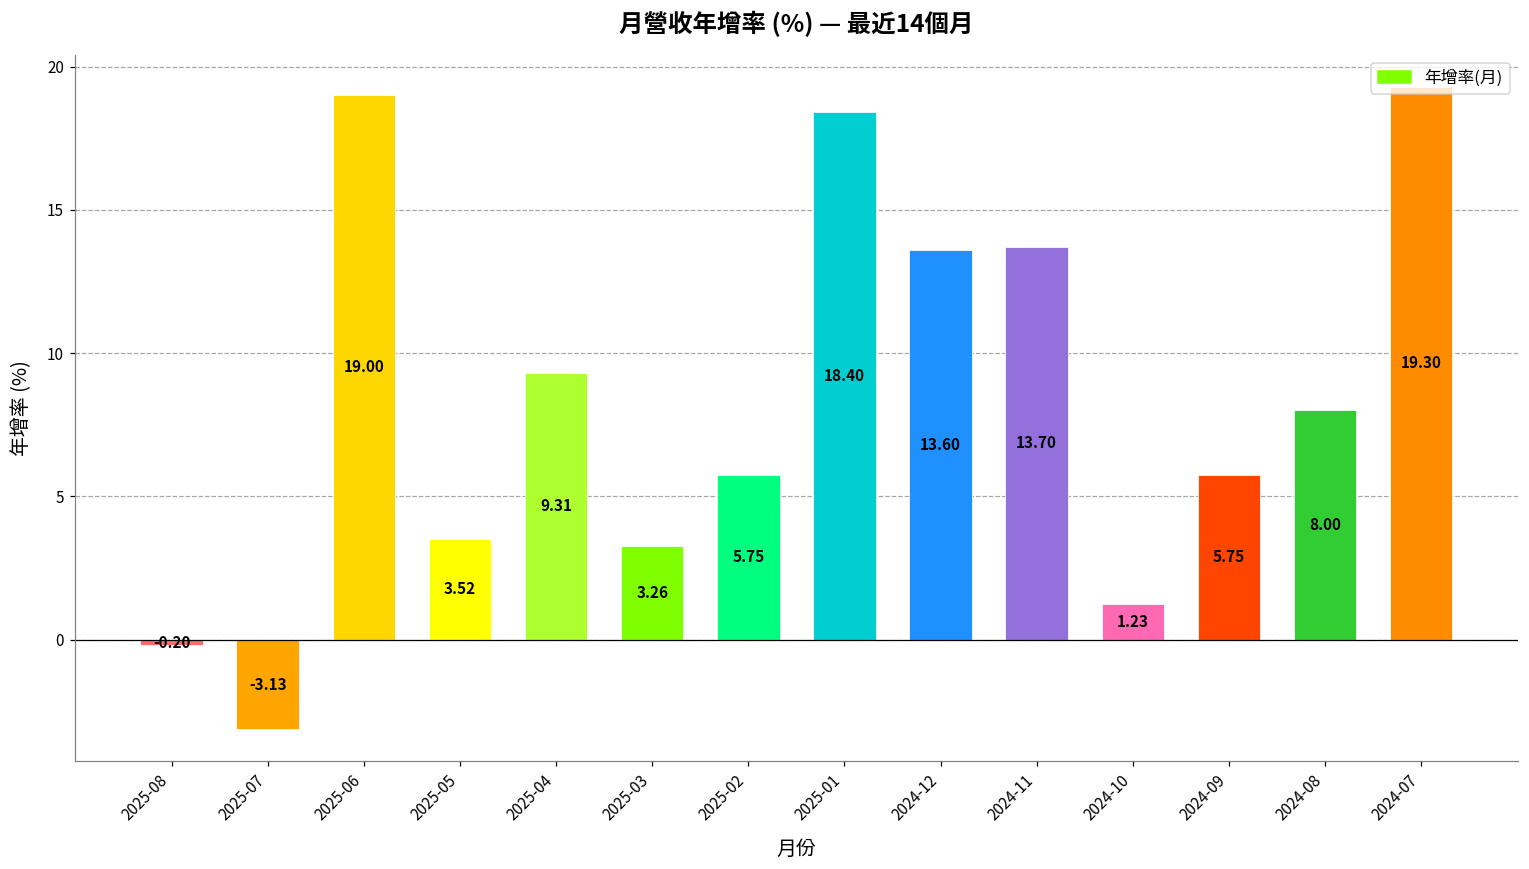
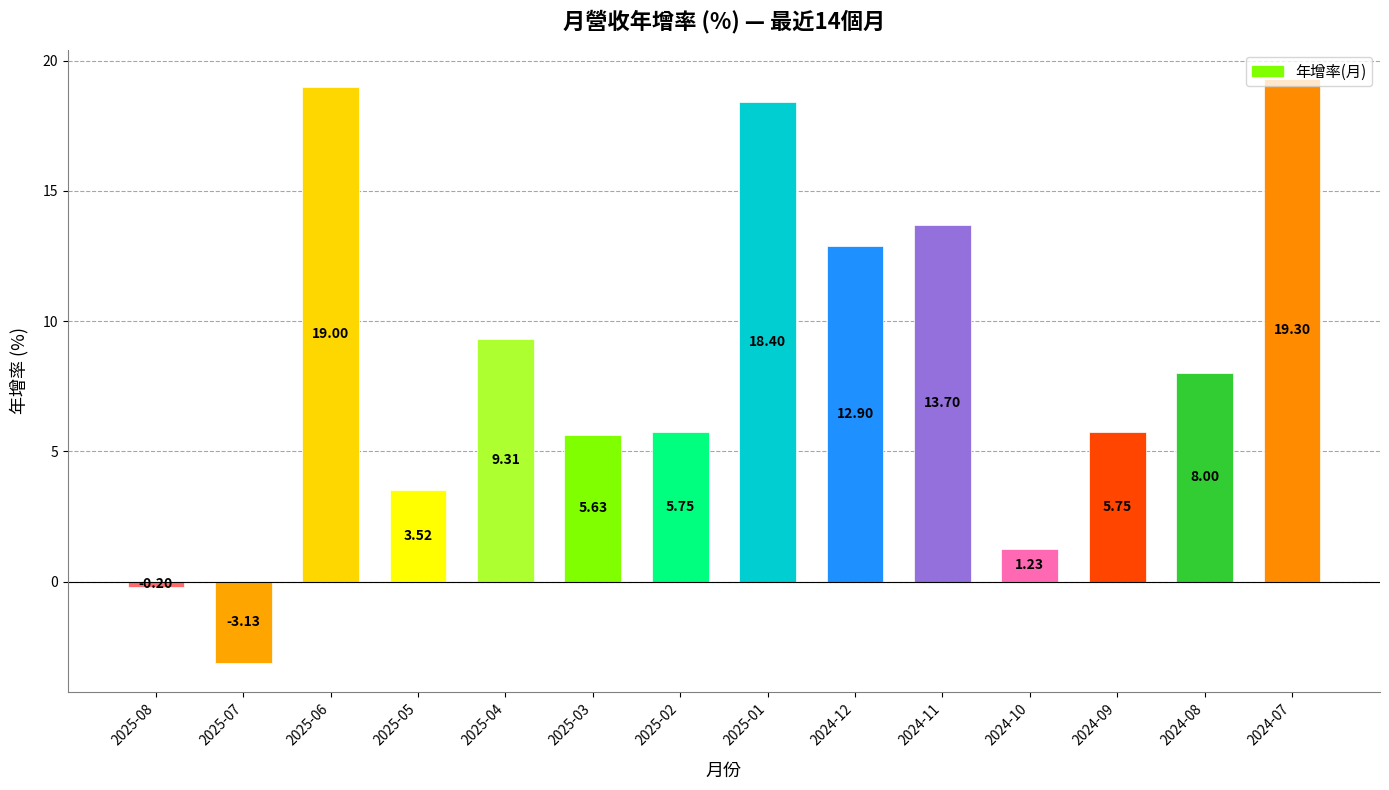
2025-03: 3.26 -> 5.63
2024-12: 13.60 -> 12.90
